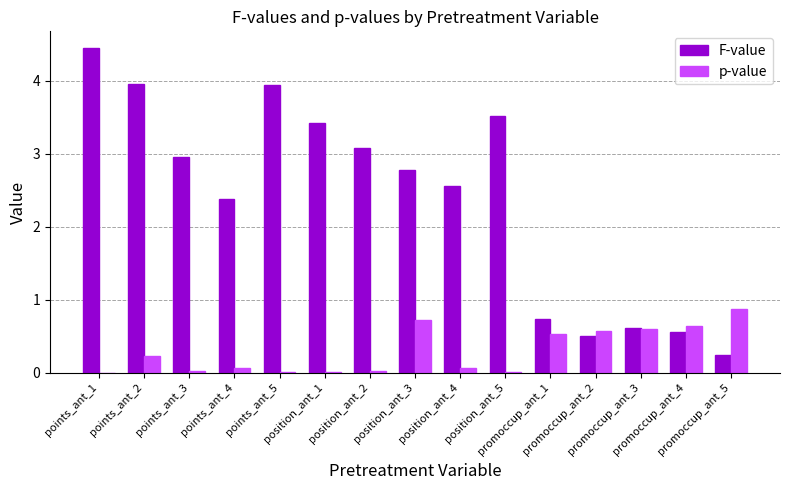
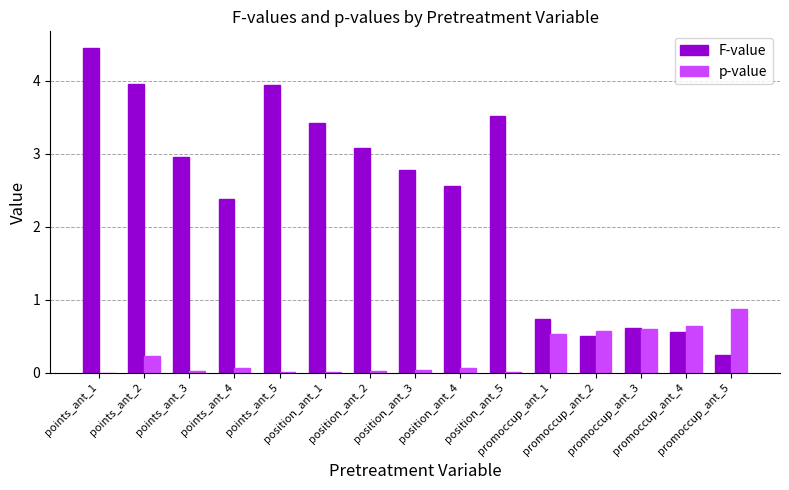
p-value, position_ant_3: 0.7 -> 0.0
